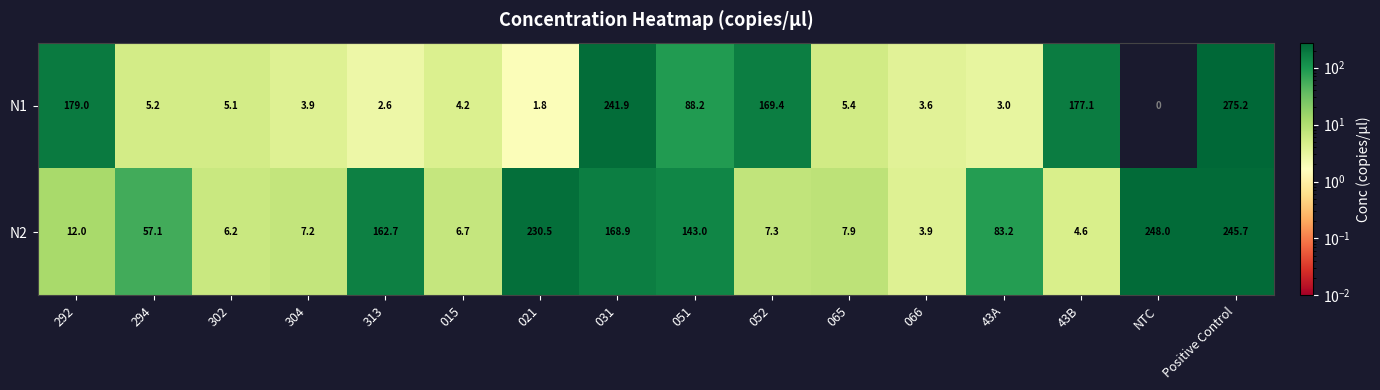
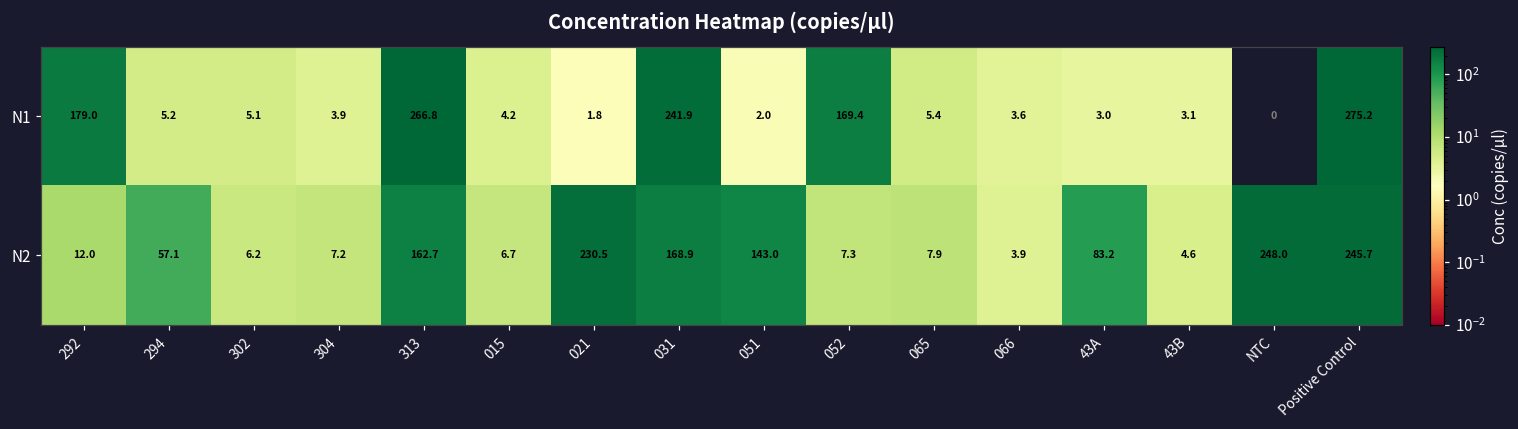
N1, 313: 2.6 -> 266.8
N1, 051: 88.2 -> 2.0
N1, 43B: 177.1 -> 3.1
